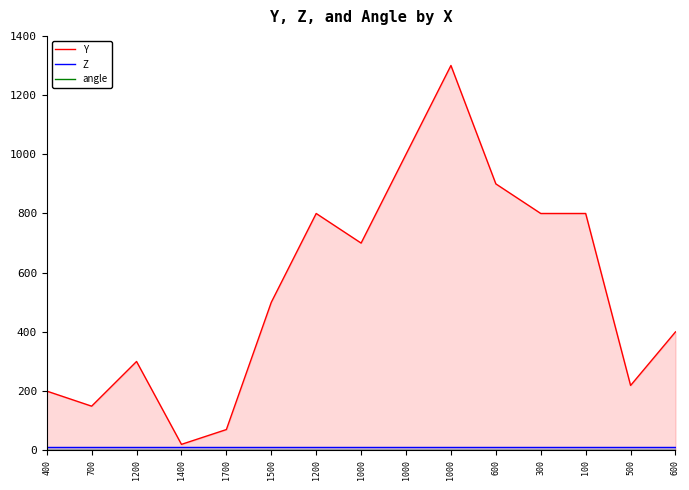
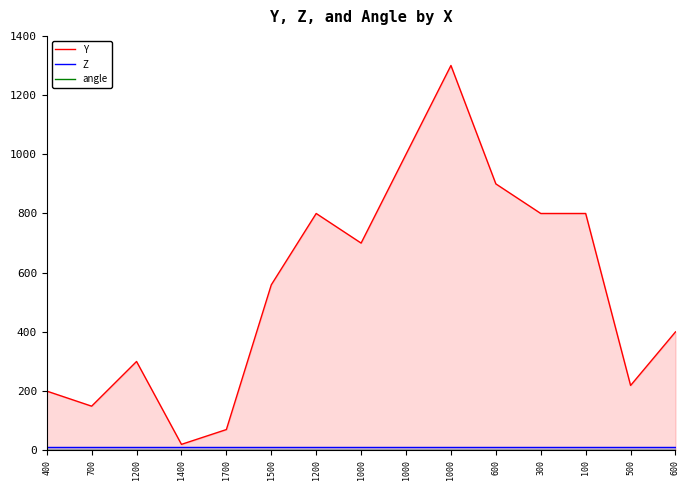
Y, 1500: 500 -> 560
